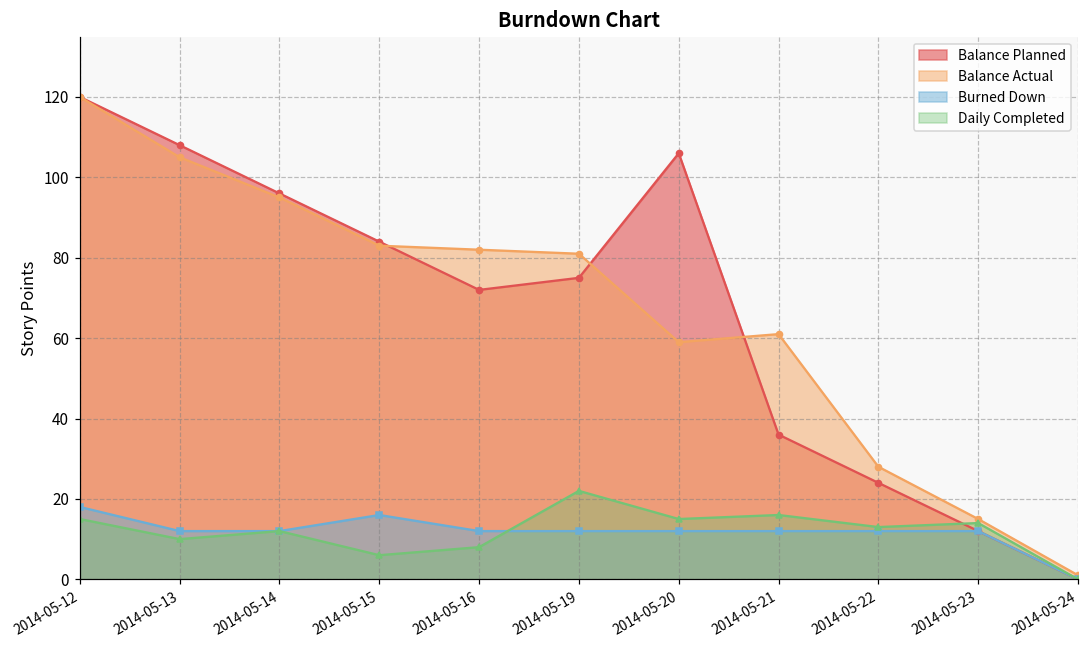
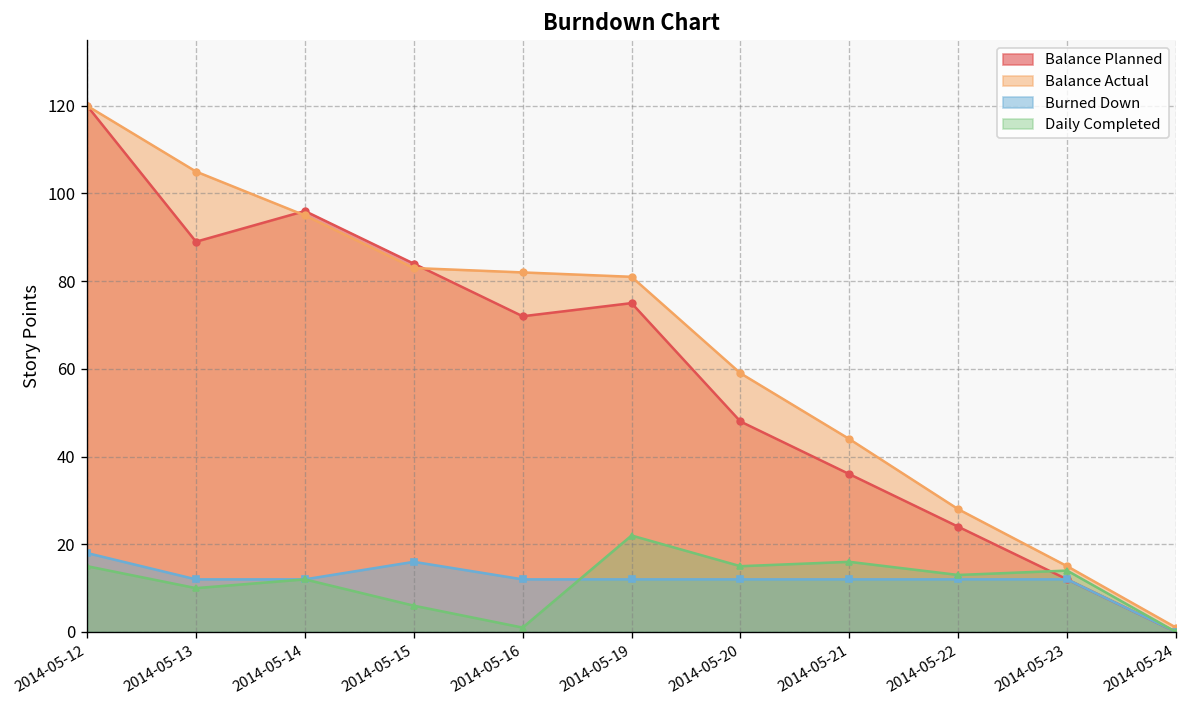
Balance Planned, 2014-05-13: 108 -> 89
Daily Completed, 2014-05-16: 8 -> 1
Balance Planned, 2014-05-20: 106 -> 48
Balance Actual, 2014-05-21: 61 -> 44
